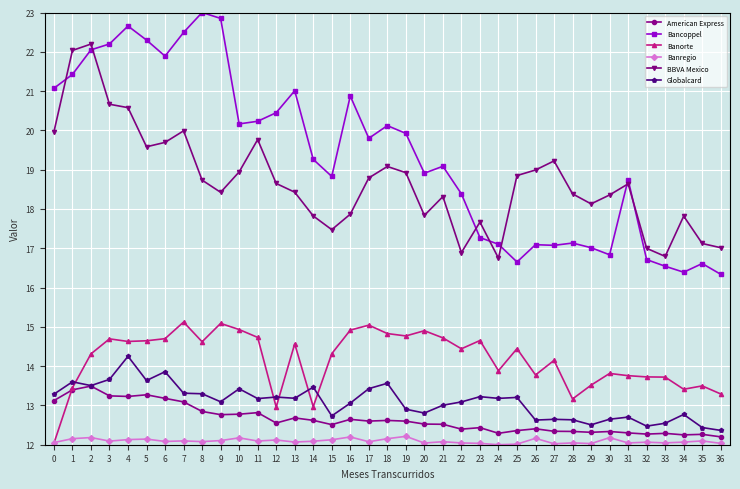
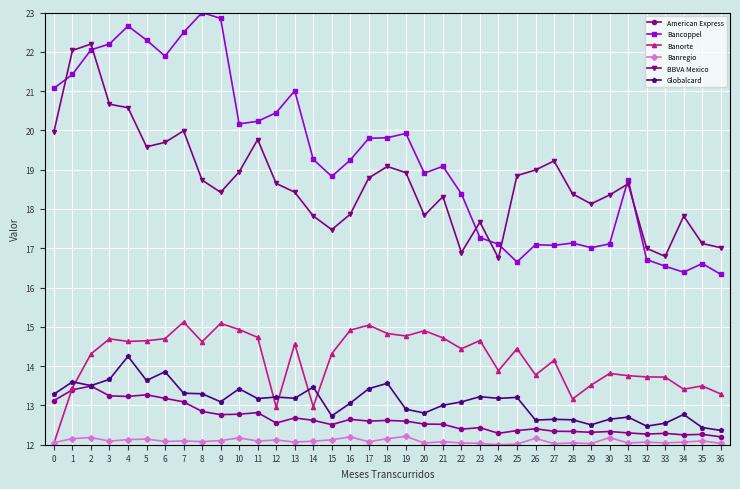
Bancoppel, 16: 20.9 -> 19.2
Bancoppel, 18: 20.1 -> 19.8
Bancoppel, 30: 16.8 -> 17.1
